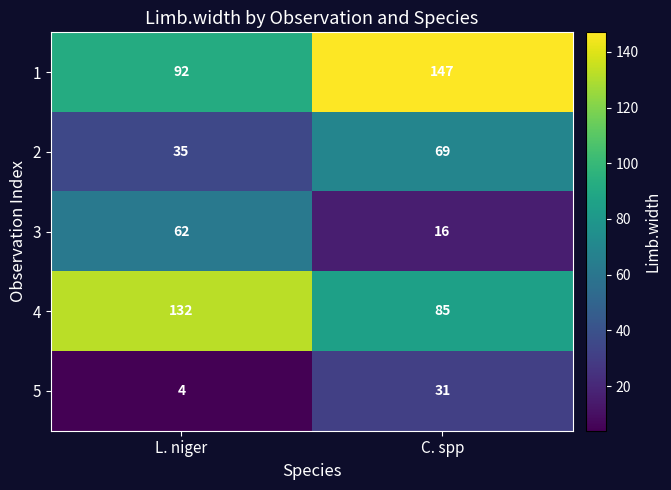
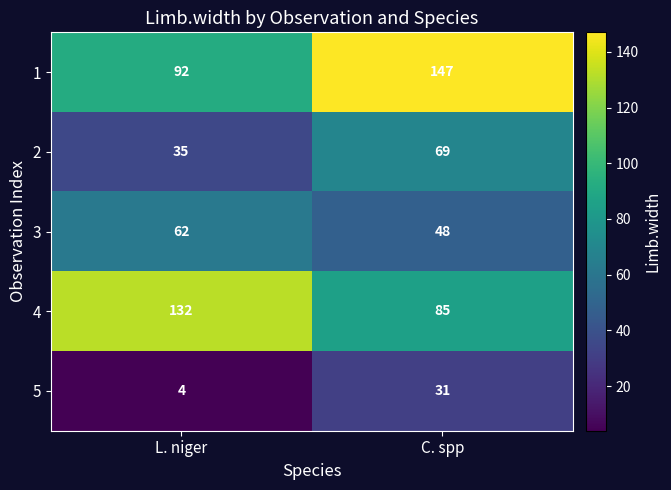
3, C. spp: 16 -> 48
